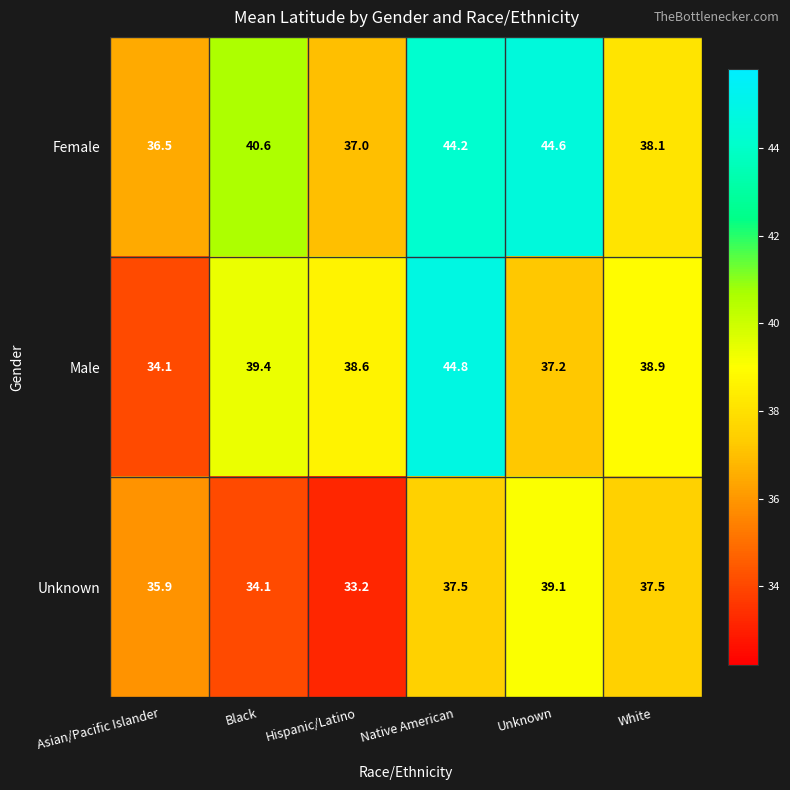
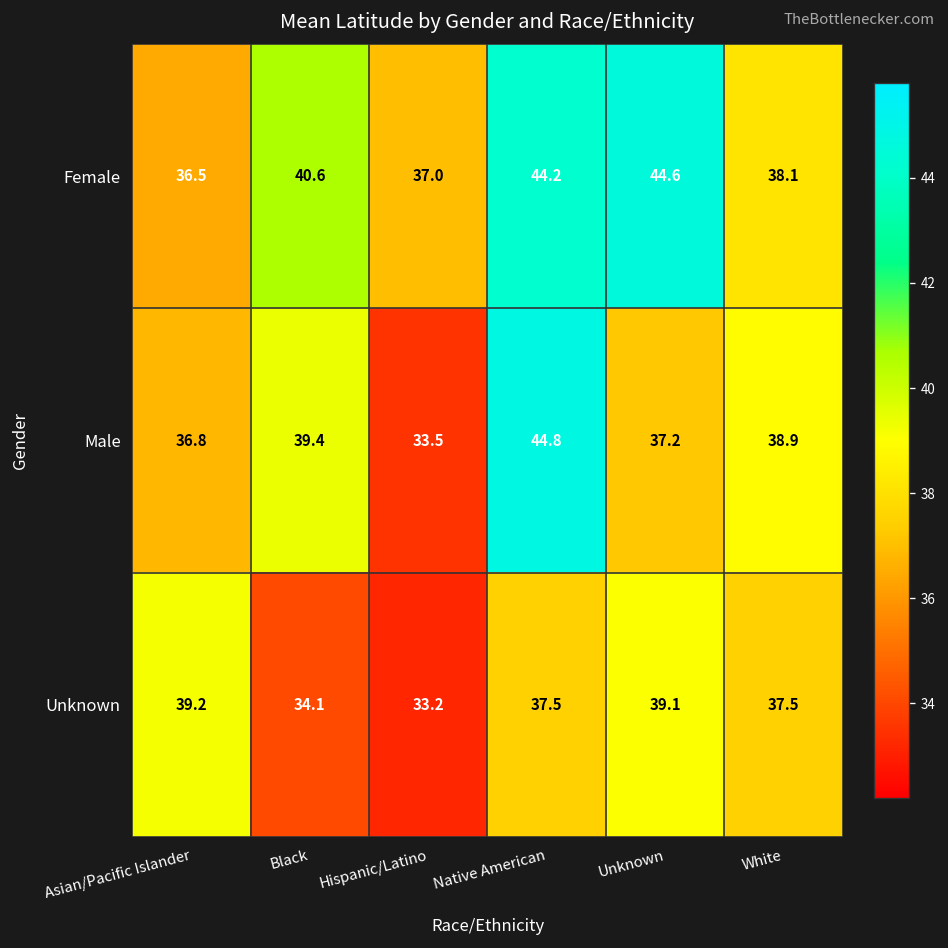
Male, Asian/Pacific Islander: 34.1 -> 36.8
Male, Hispanic/Latino: 38.6 -> 33.5
Unknown, Asian/Pacific Islander: 35.9 -> 39.2
